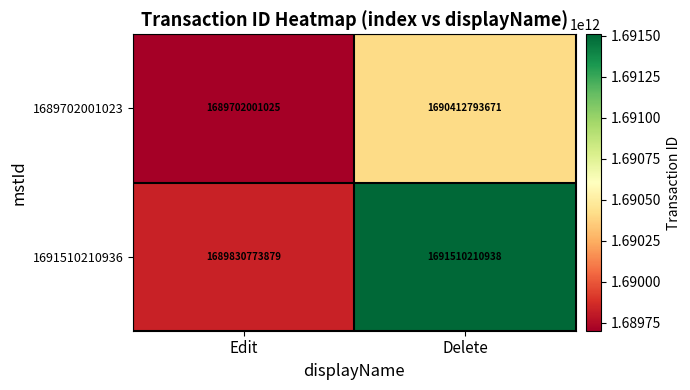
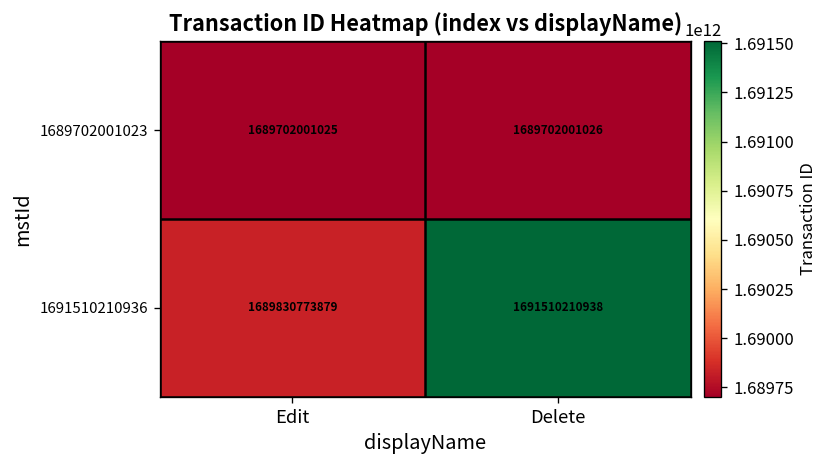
1689702001023, Delete: 1690412793671 -> 1689702001026
